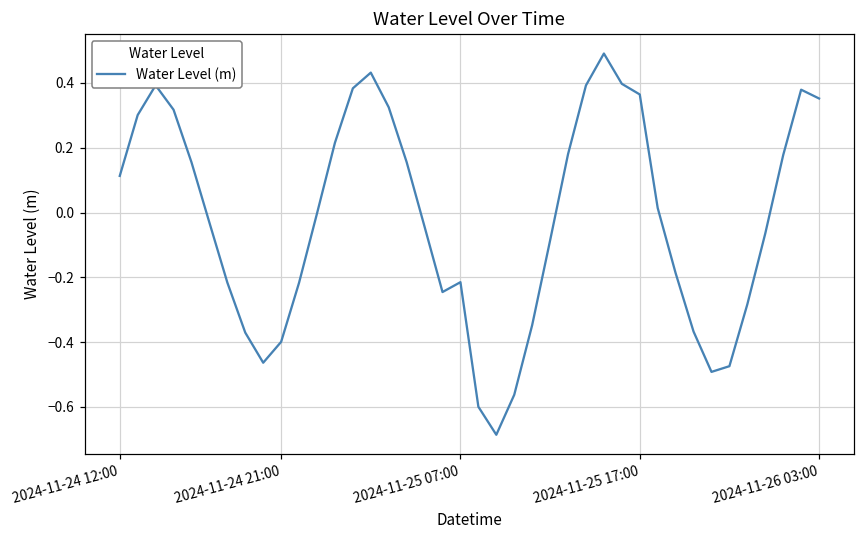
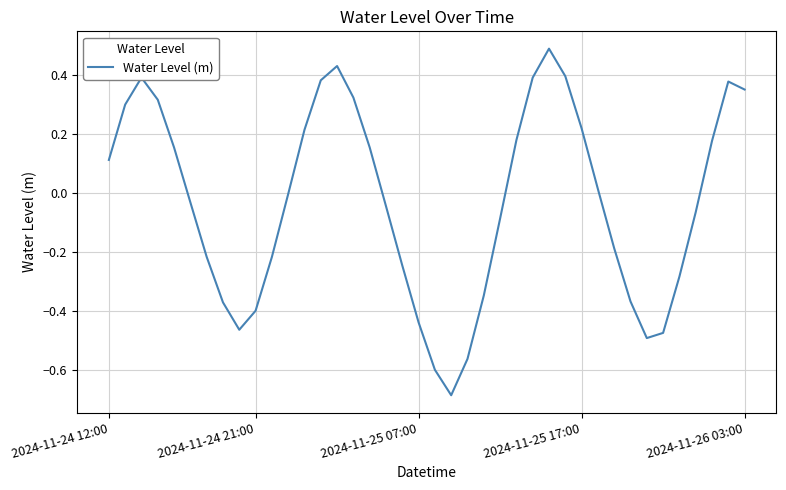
2024-11-25 07:00: -0.21 -> -0.44
2024-11-25 17:00: 0.36 -> 0.22
